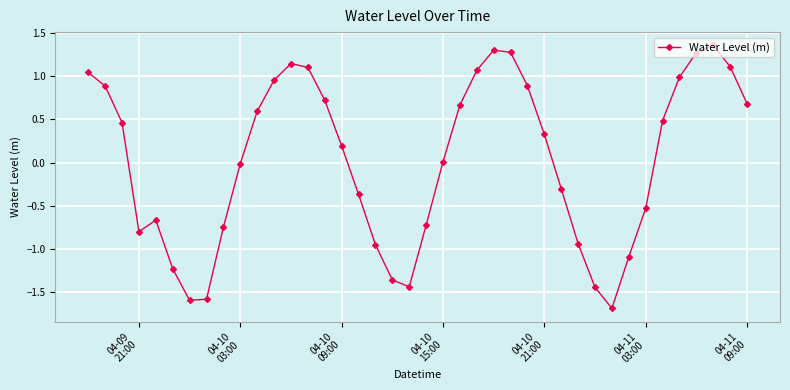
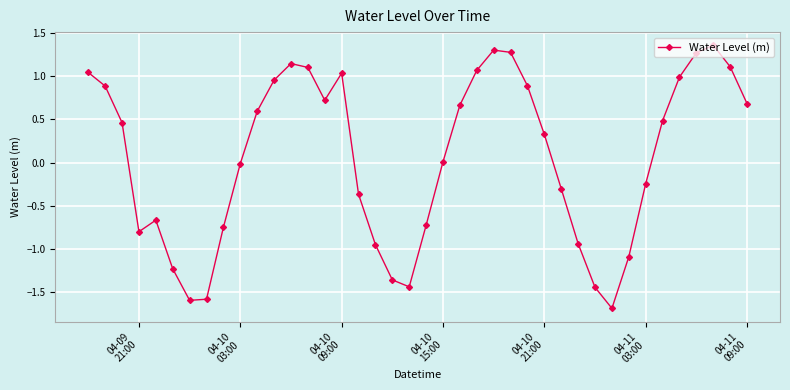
04-10 09:00: 0.2 -> 1.0
04-11 03:00: -0.5 -> -0.2
